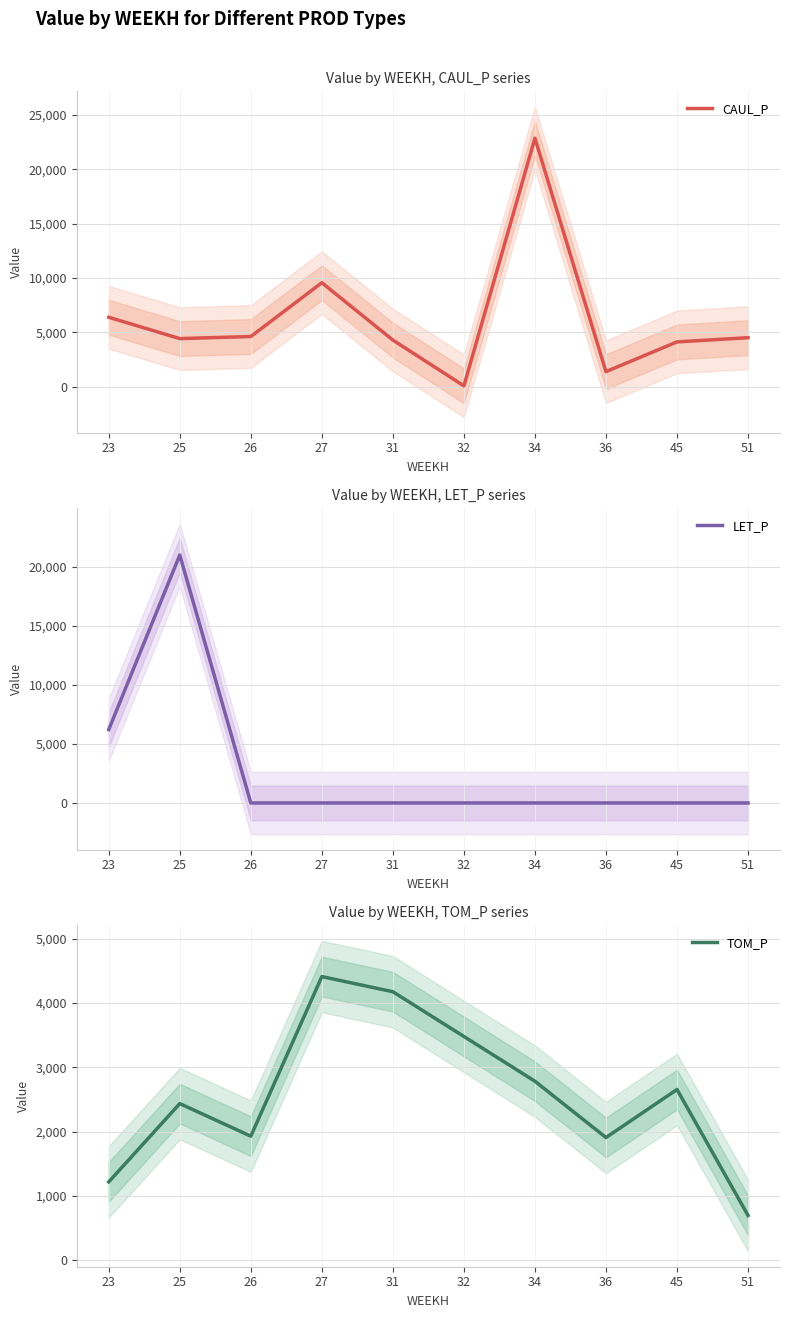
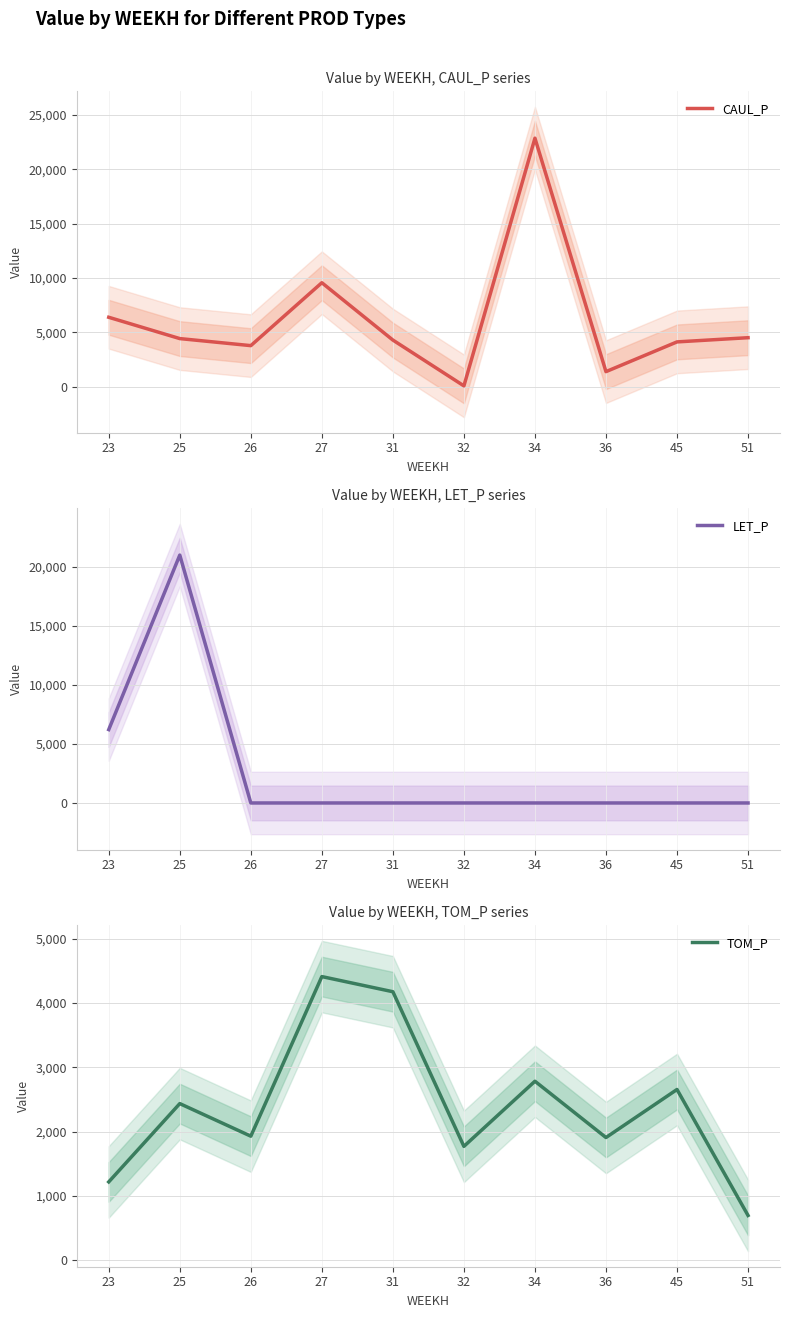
Value by WEEKH, CAUL_P series, CAUL_P, 26: 4,600 -> 3,800
Value by WEEKH, TOM_P series, TOM_P, 32: 3,500 -> 1,800
